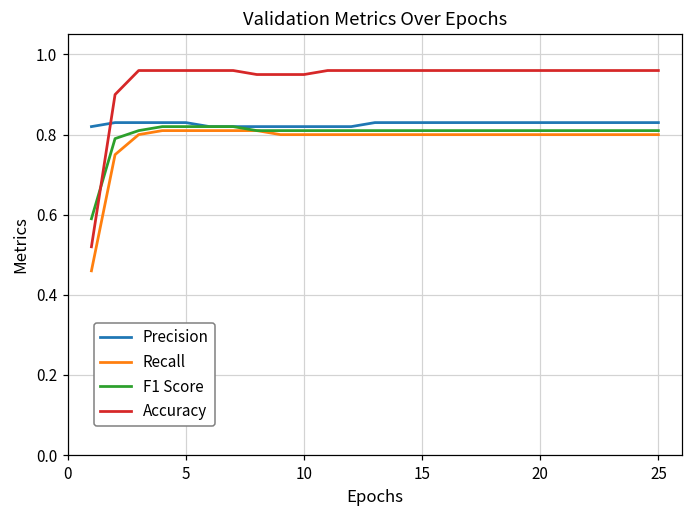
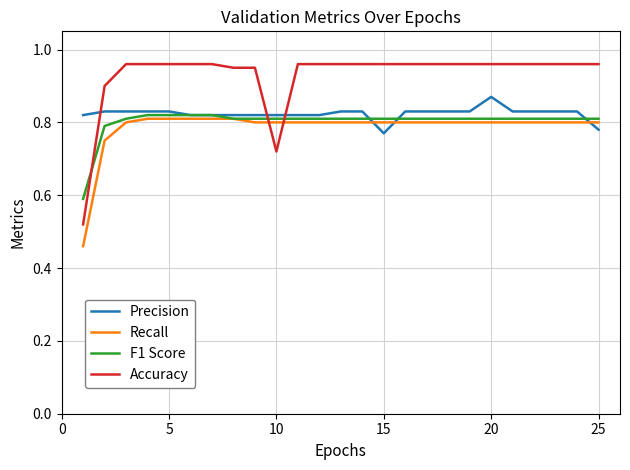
Accuracy, 10: 0.95 -> 0.72
Precision, 15: 0.83 -> 0.77
Precision, 20: 0.83 -> 0.87
Precision, 25: 0.83 -> 0.78
